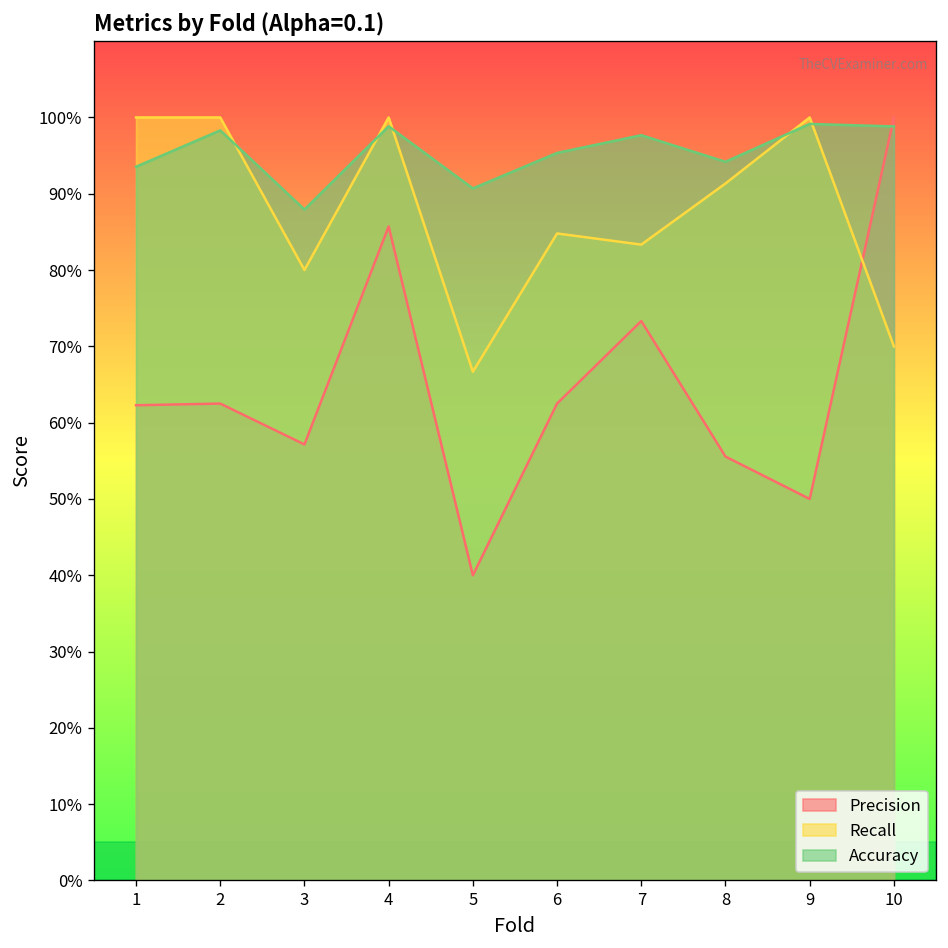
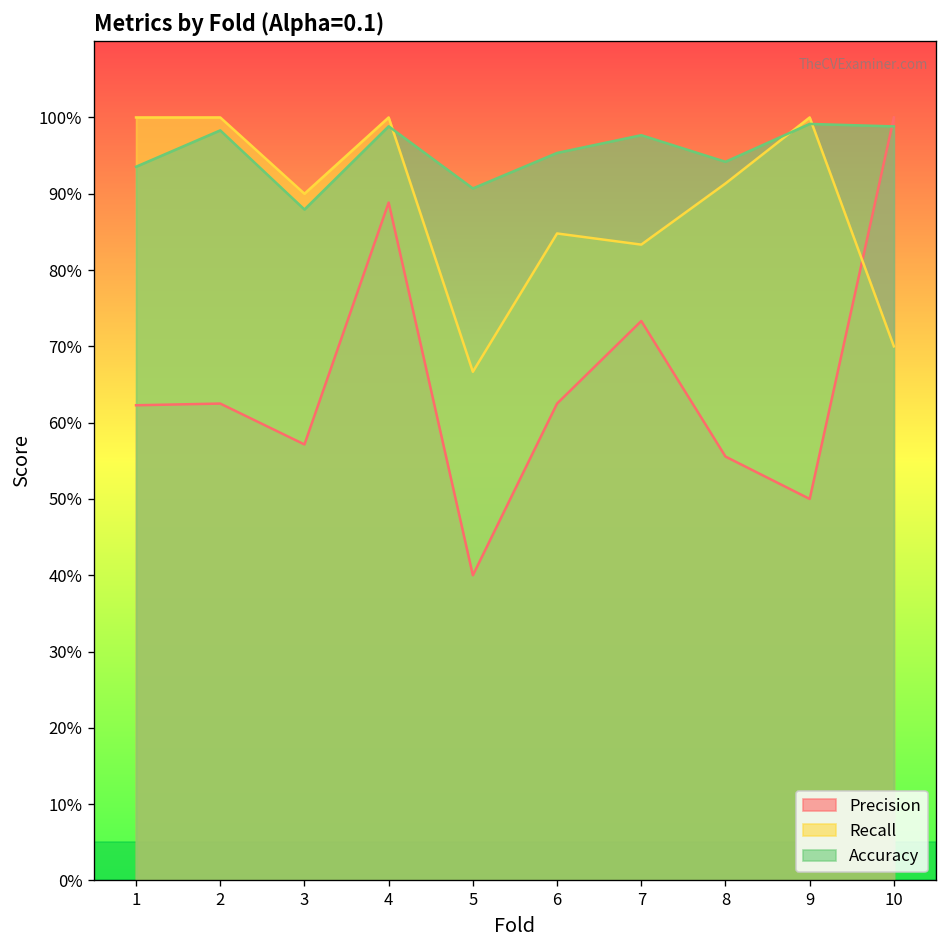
Recall, 3: 80% -> 90%
Precision, 4: 86% -> 89%
